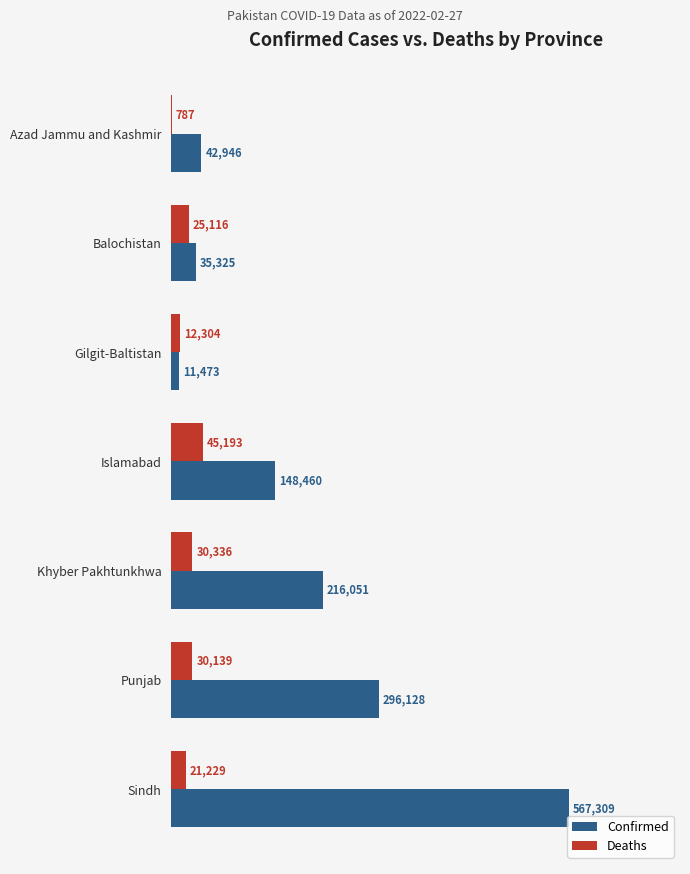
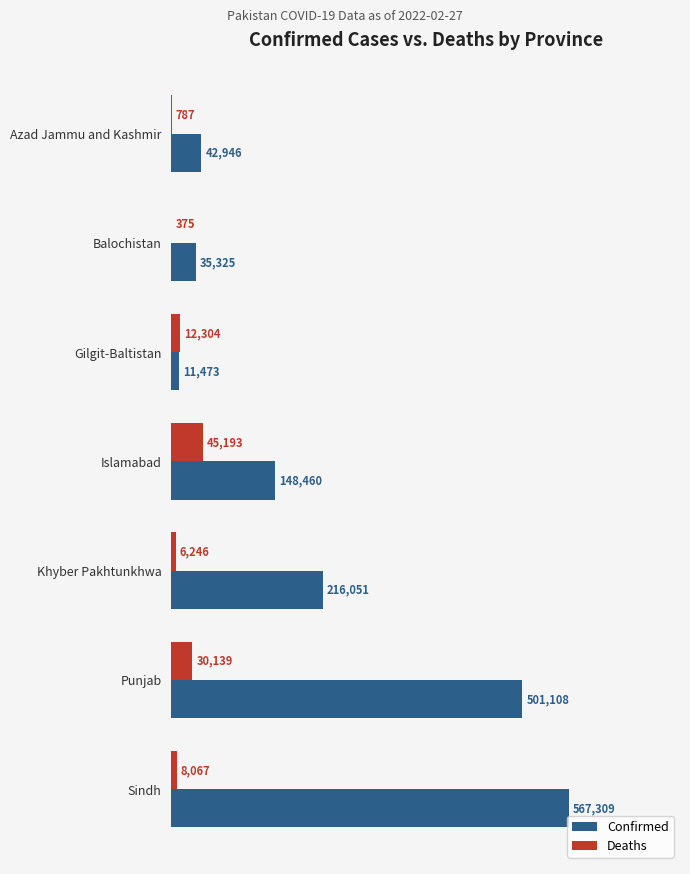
Deaths, Balochistan: 25,116 -> 375
Deaths, Khyber Pakhtunkhwa: 30,336 -> 6,246
Confirmed, Punjab: 296,128 -> 501,108
Deaths, Sindh: 21,229 -> 8,067
